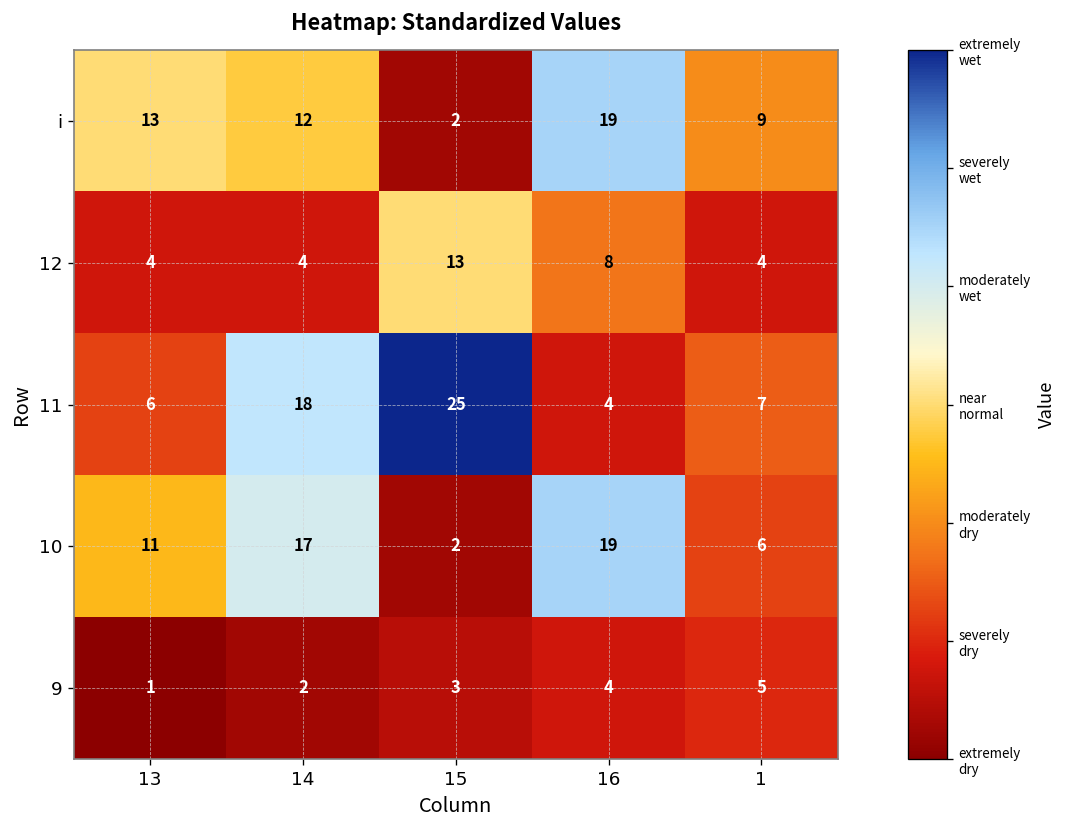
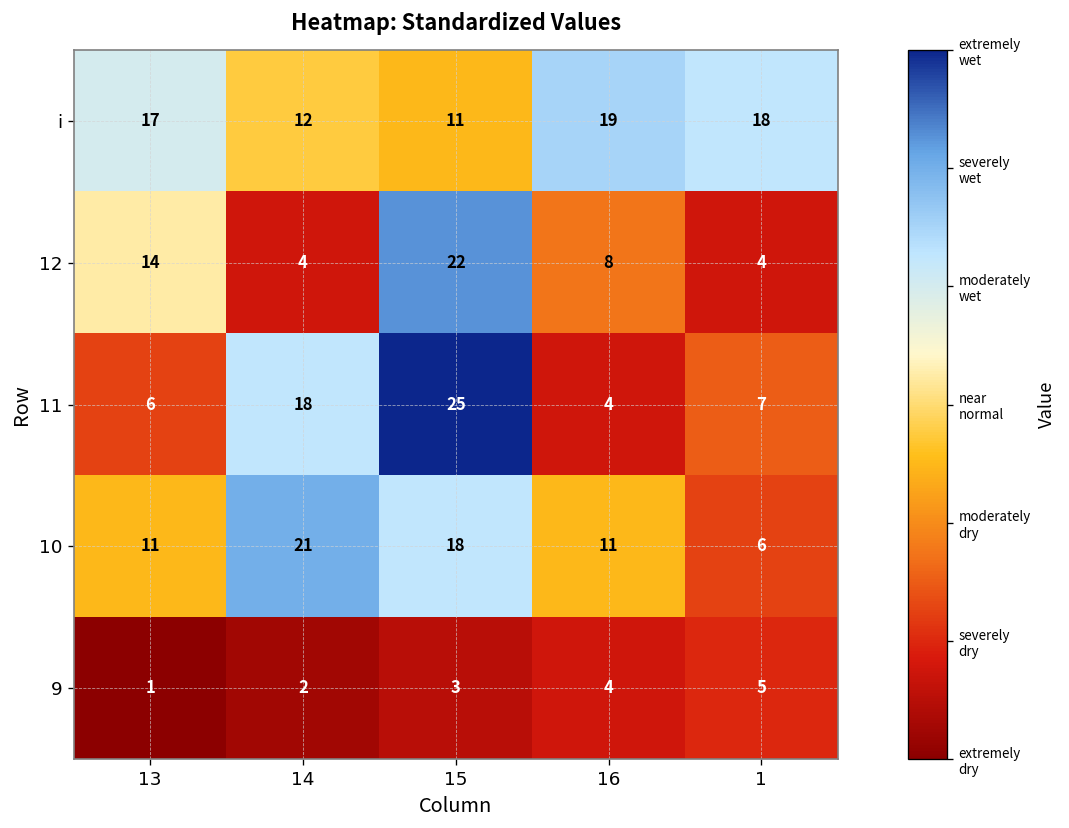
i, 13: 13 -> 17
i, 15: 2 -> 11
i, 1: 9 -> 18
12, 13: 4 -> 14
12, 15: 13 -> 22
10, 14: 17 -> 21
10, 15: 2 -> 18
10, 16: 19 -> 11
